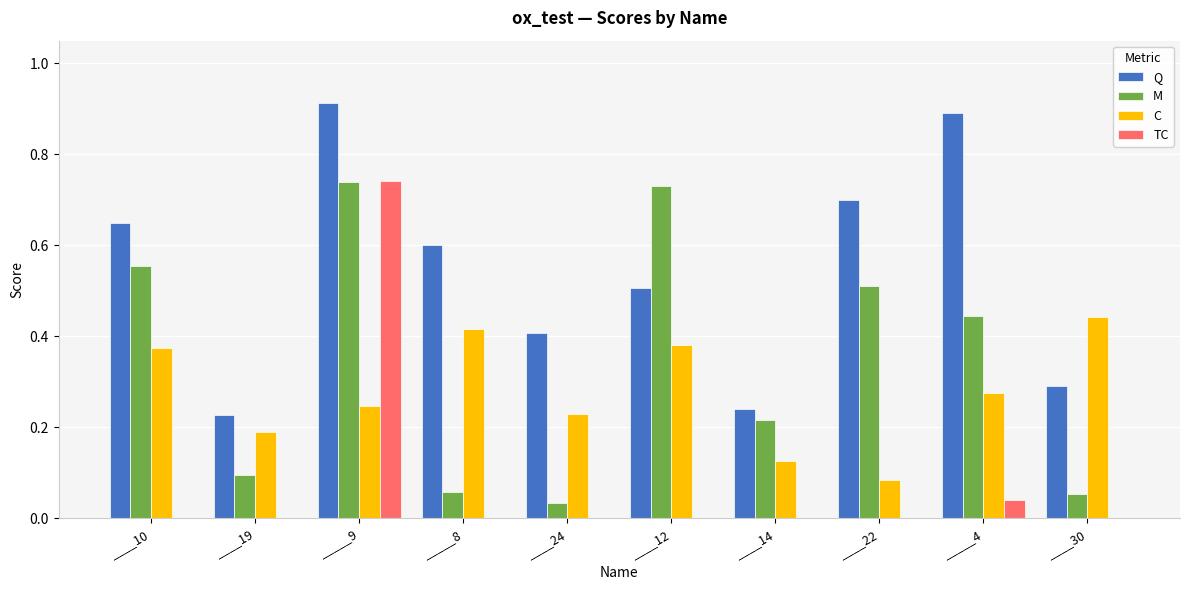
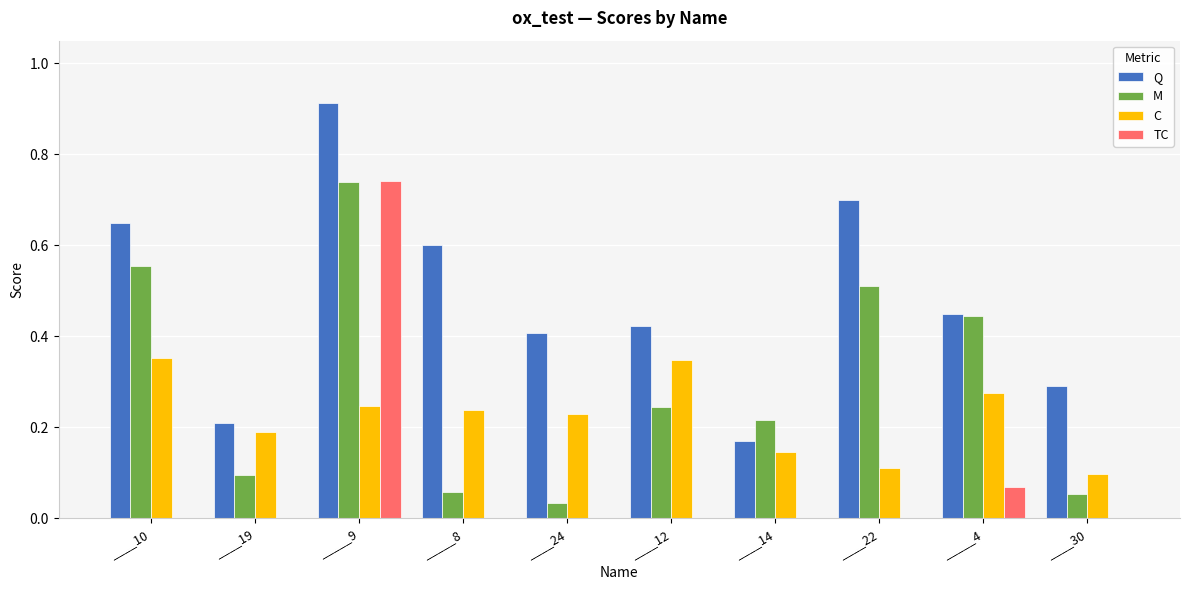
C, ____10: 0.37 -> 0.35
Q, ____19: 0.23 -> 0.21
C, _____8: 0.42 -> 0.24
Q, ____12: 0.51 -> 0.42
M, ____12: 0.73 -> 0.24
C, ____12: 0.38 -> 0.35
Q, ____14: 0.24 -> 0.17
C, ____14: 0.13 -> 0.15
C, ____22: 0.08 -> 0.11
Q, _____4: 0.89 -> 0.45
TC, _____4: 0.04 -> 0.07
C, ____30: 0.44 -> 0.10
